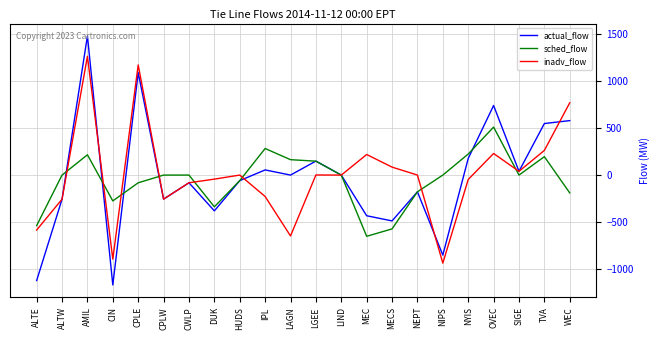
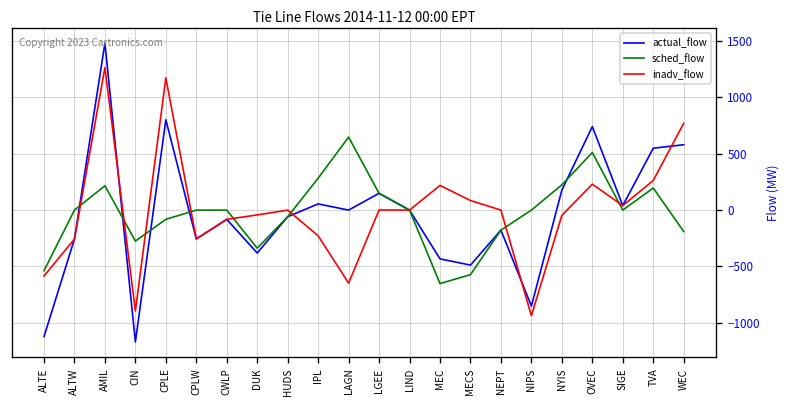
actual_flow, CPLE: 1100 -> 800
sched_flow, LAGN: 200 -> 600
